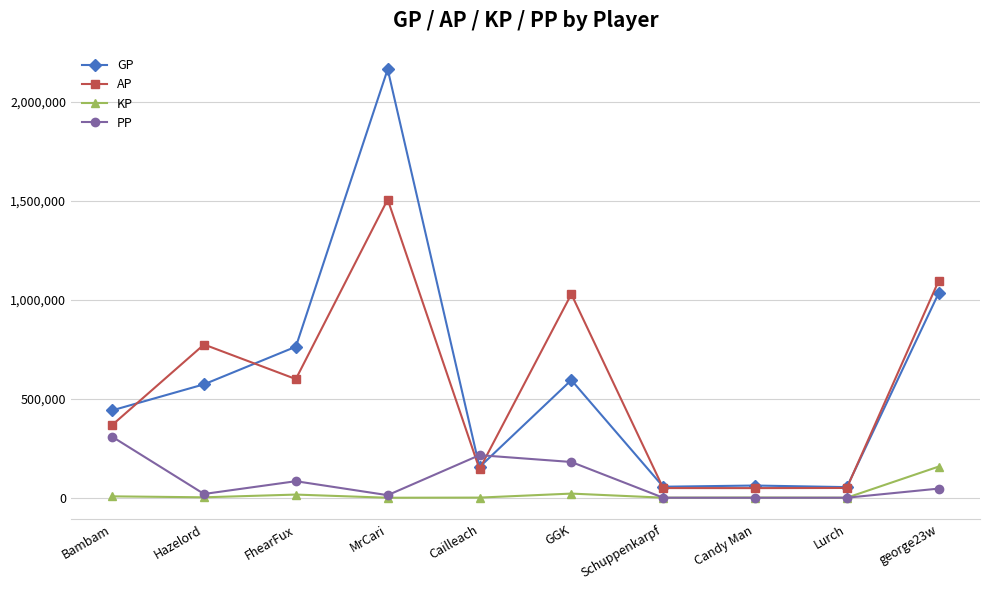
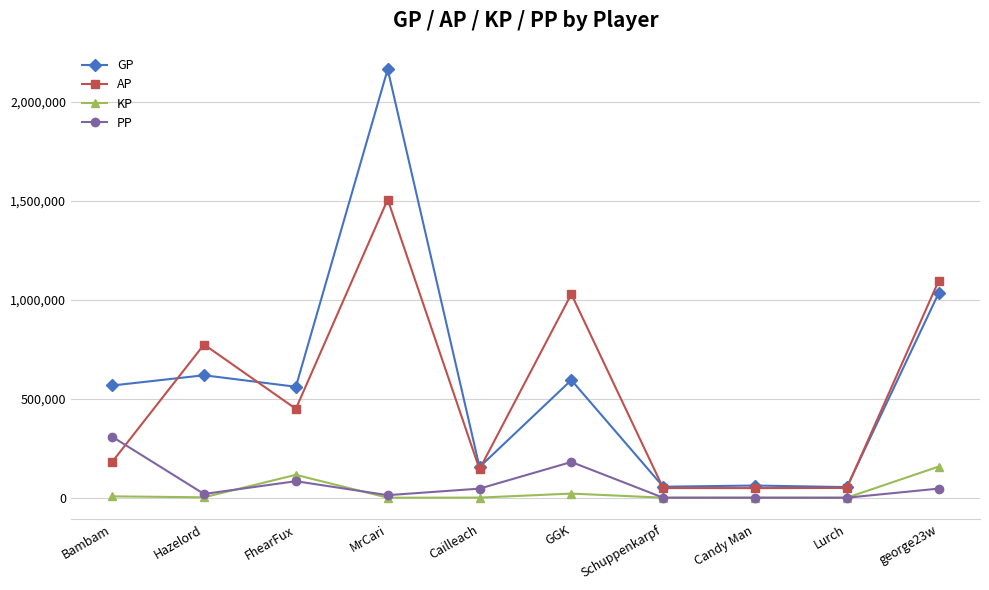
GP, Bambam: 440,000 -> 570,000
AP, Bambam: 370,000 -> 180,000
GP, Hazelord: 570,000 -> 620,000
GP, FhearFux: 760,000 -> 560,000
AP, FhearFux: 600,000 -> 450,000
KP, FhearFux: 20,000 -> 120,000
PP, Cailleach: 220,000 -> 50,000
